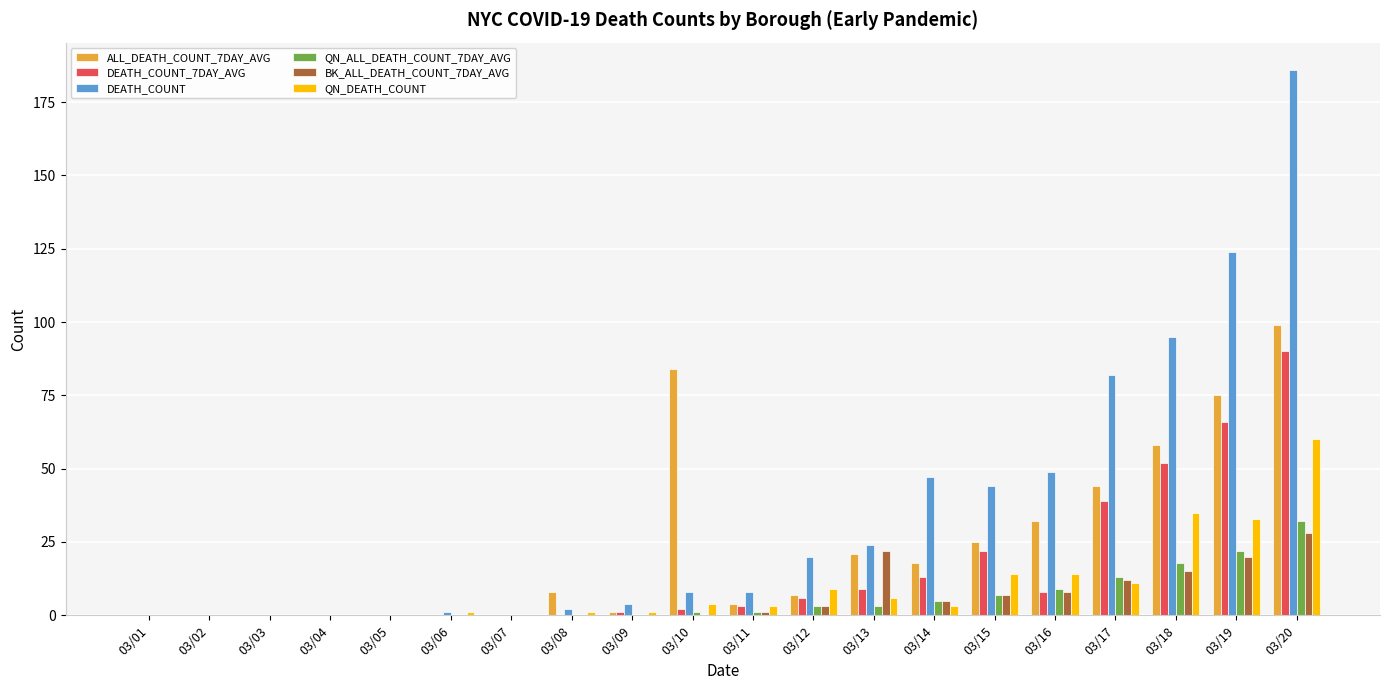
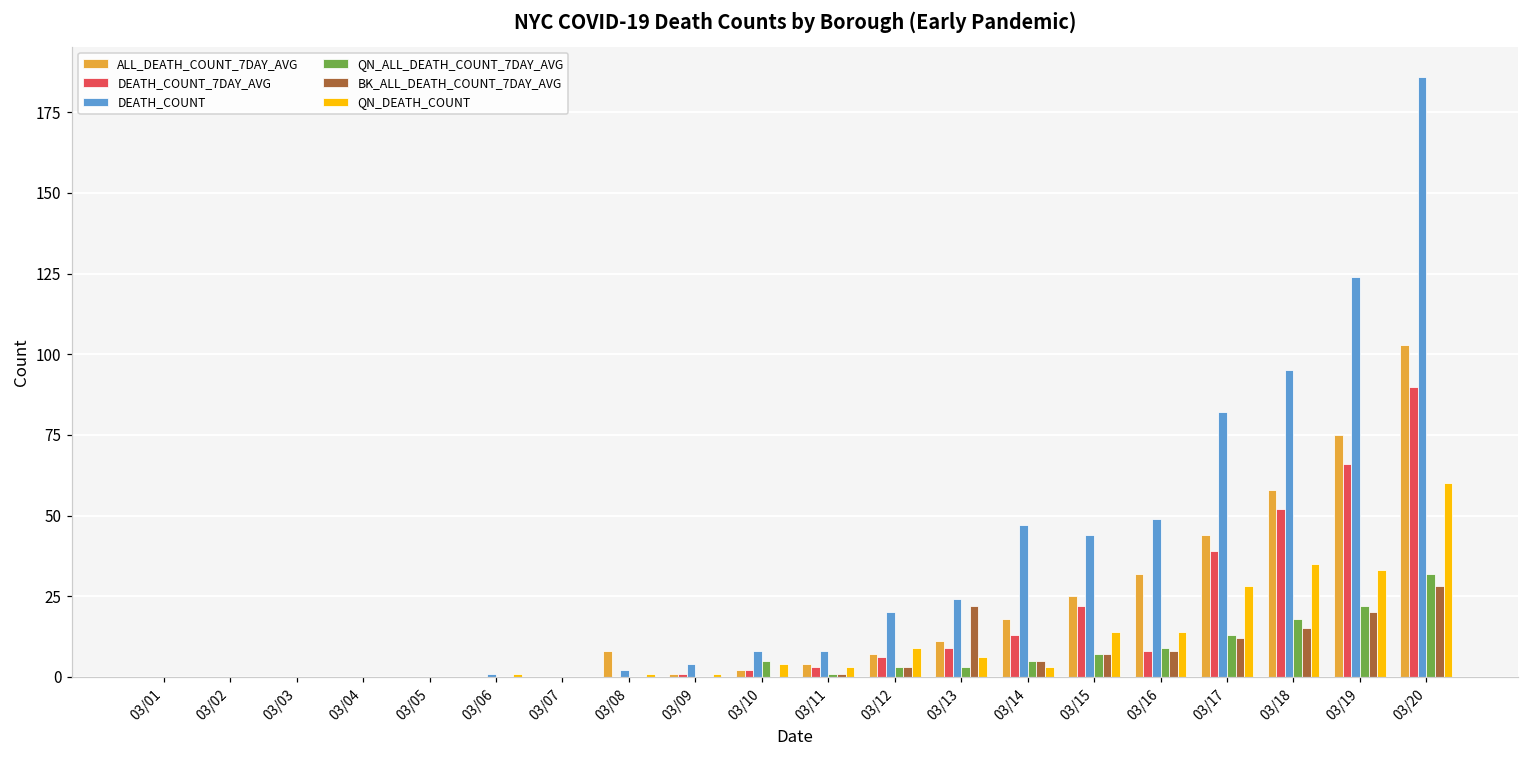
ALL_DEATH_COUNT_7DAY_AVG, 03/10: 84 -> 2
QN_ALL_DEATH_COUNT_7DAY_AVG, 03/10: 1 -> 5
ALL_DEATH_COUNT_7DAY_AVG, 03/13: 21 -> 11
QN_DEATH_COUNT, 03/17: 11 -> 28
ALL_DEATH_COUNT_7DAY_AVG, 03/20: 99 -> 103
